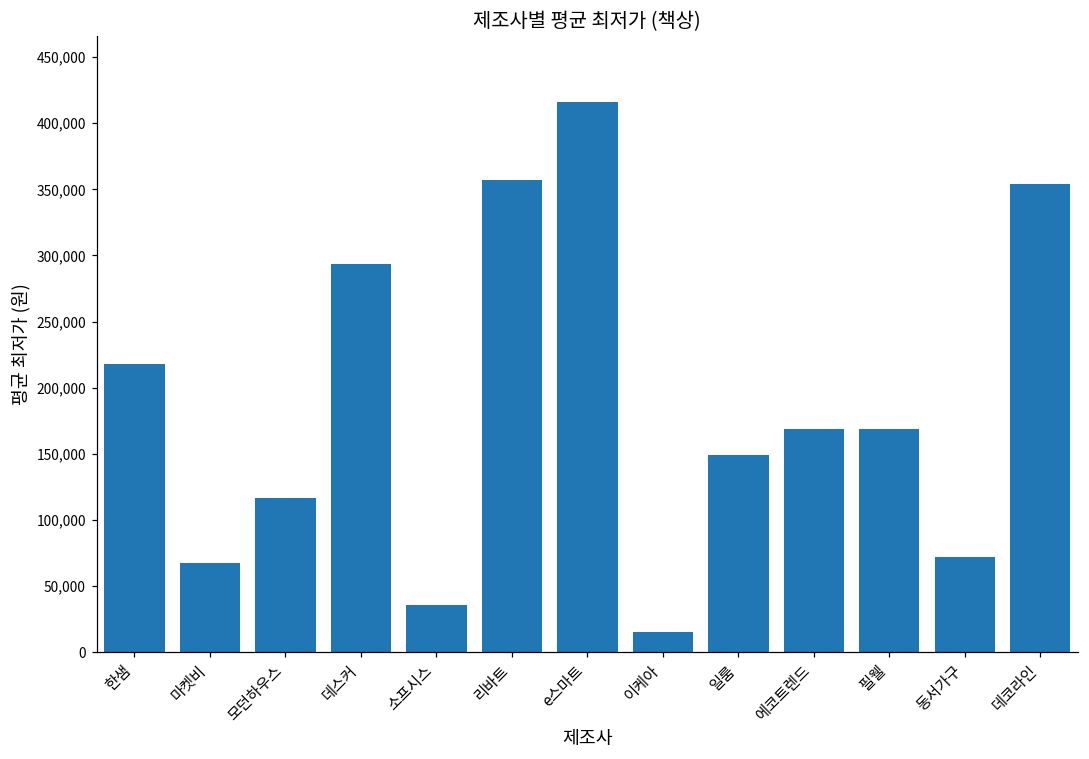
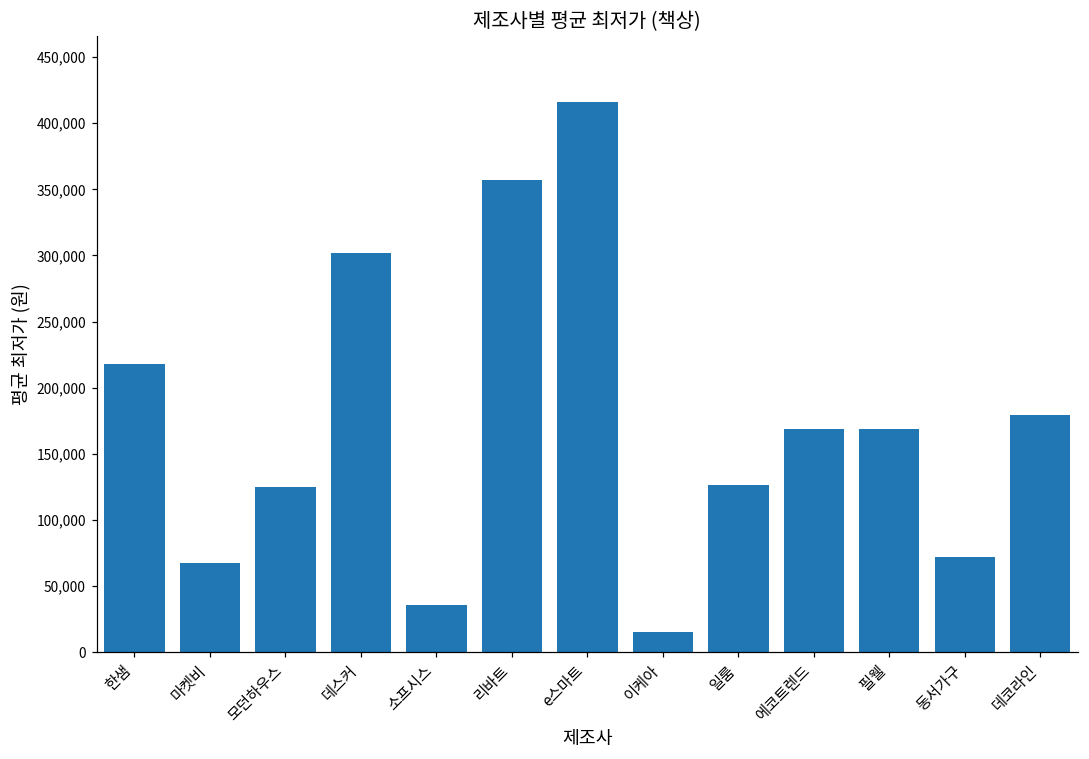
모던하우스: 116,000 -> 124,000
데스커: 293,000 -> 302,000
일룸: 149,000 -> 126,000
데코라인: 354,000 -> 179,000
